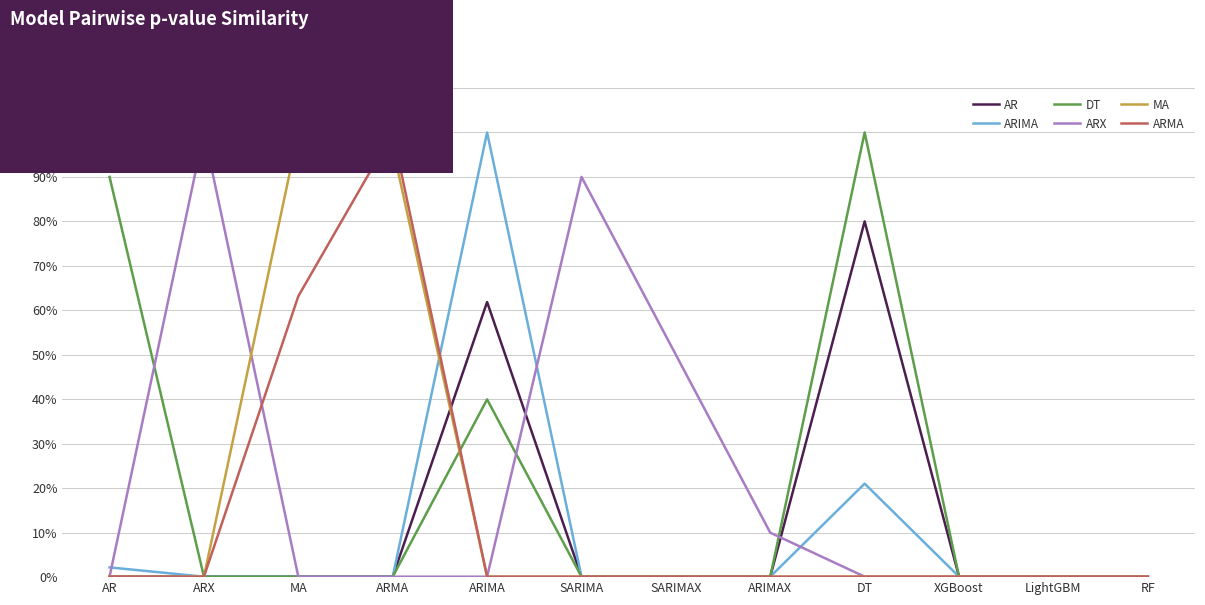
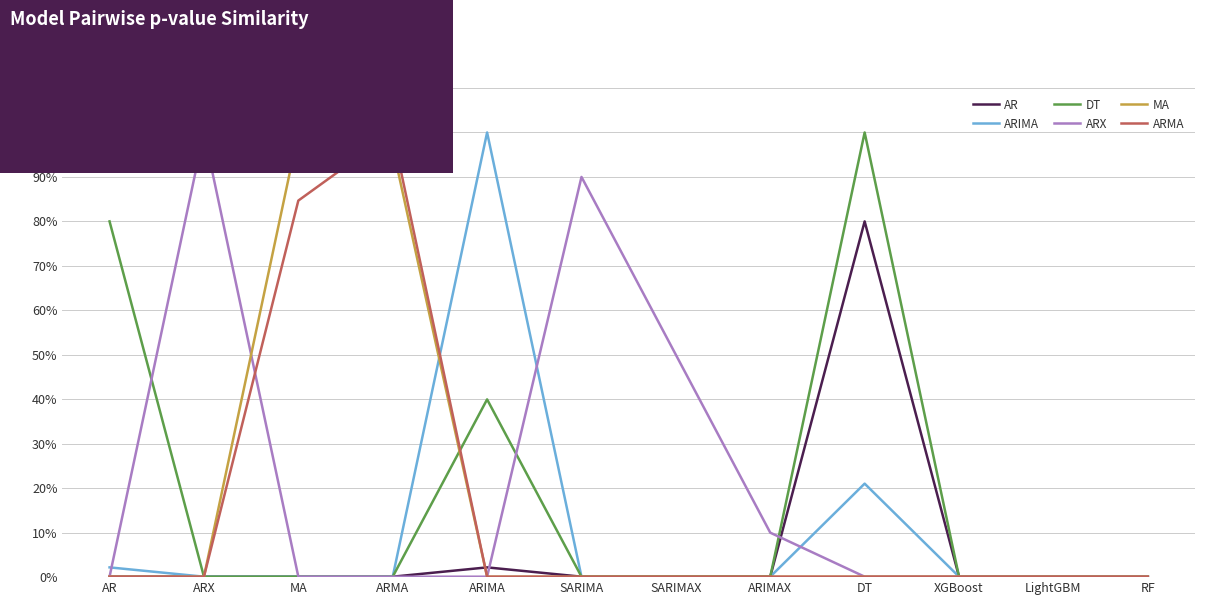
DT, AR: 90% -> 80%
ARMA, MA: 63% -> 85%
AR, ARIMA: 62% -> 2%
